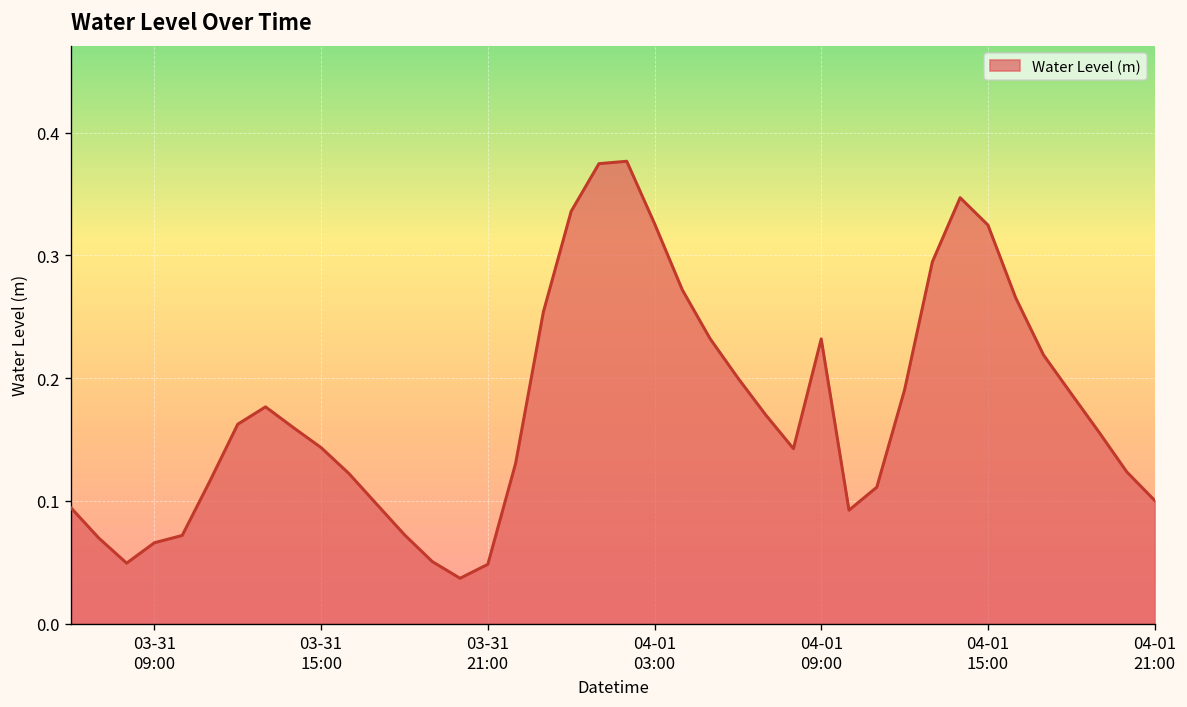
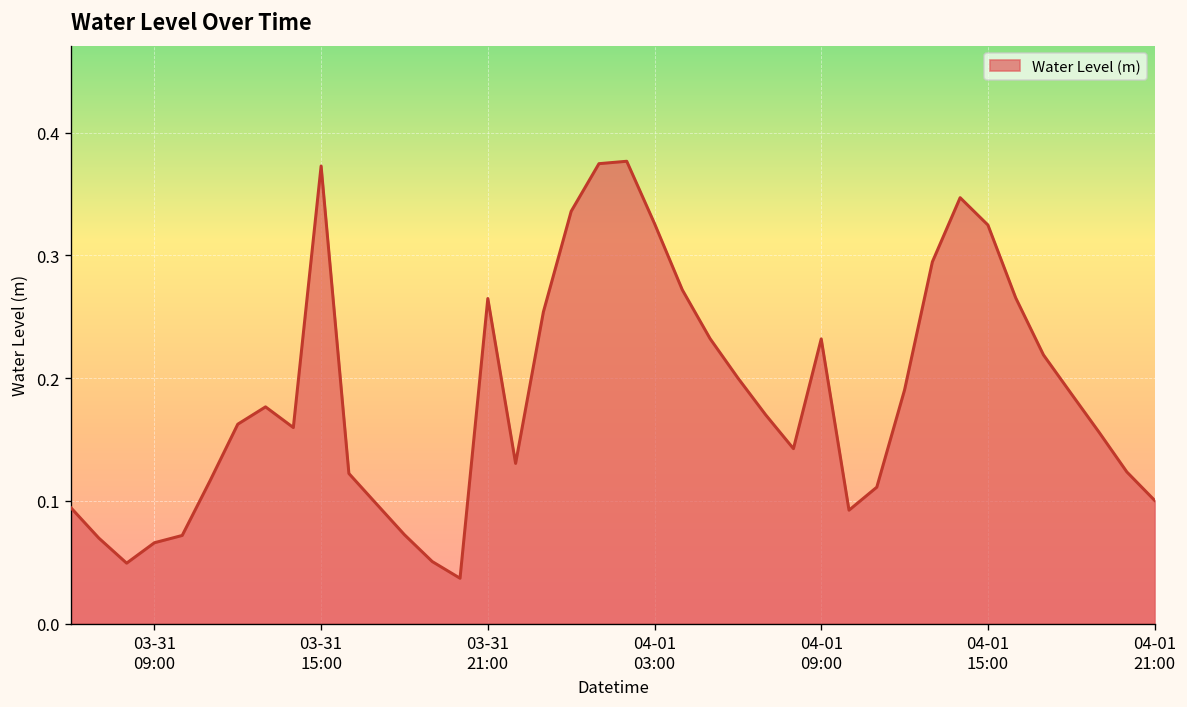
03-31 15:00: 0.143 -> 0.373
03-31 21:00: 0.048 -> 0.265
